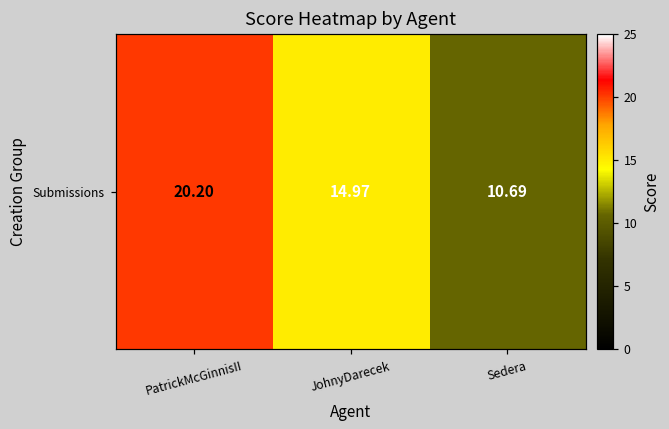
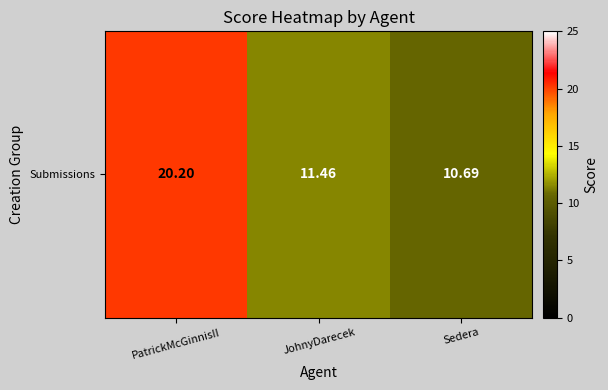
Submissions, JohnyDarecek: 14.97 -> 11.46
